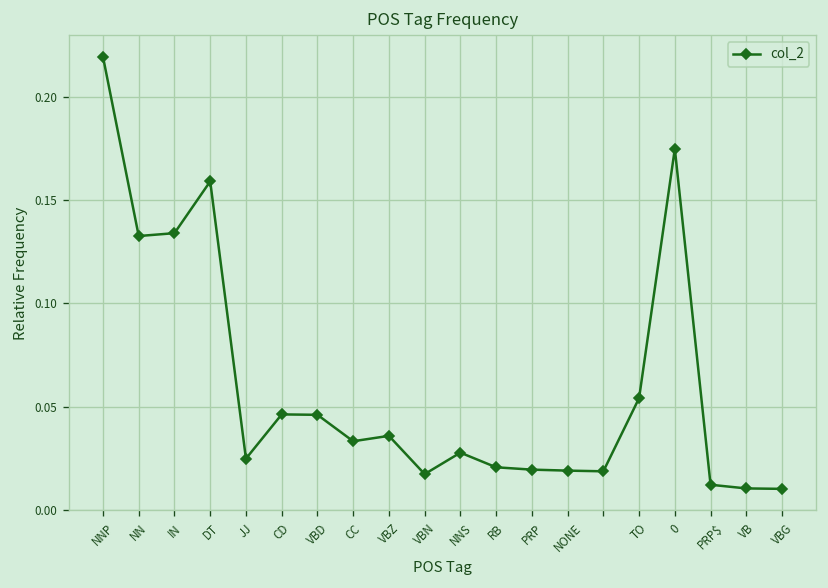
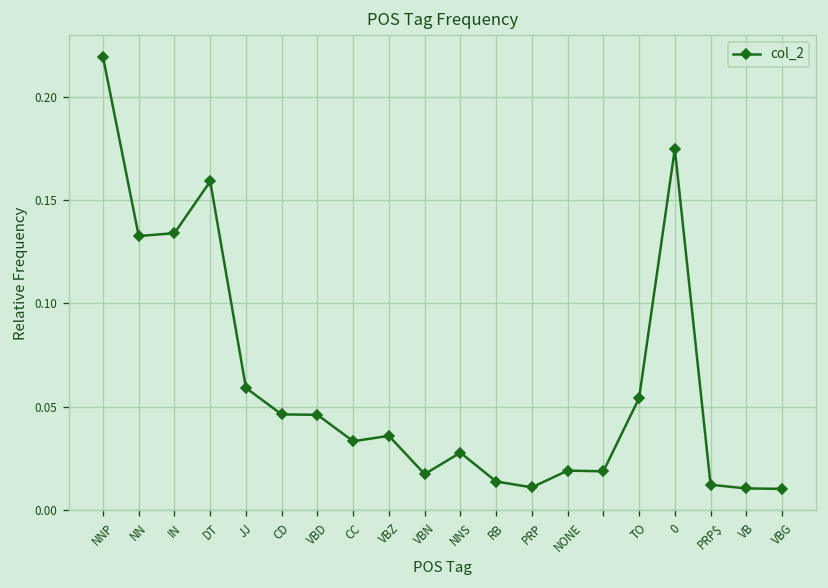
JJ: 0.025 -> 0.059
RB: 0.021 -> 0.014
PRP: 0.019 -> 0.011
